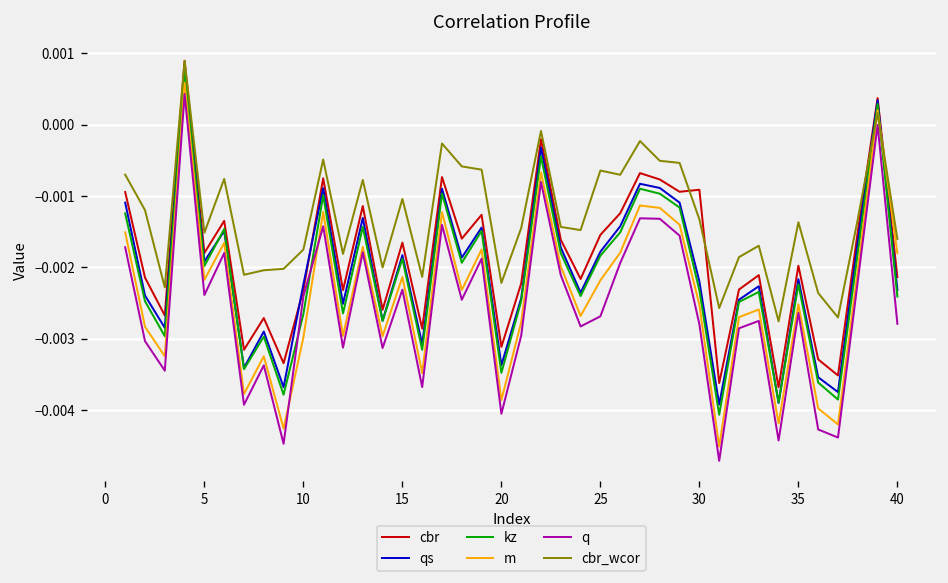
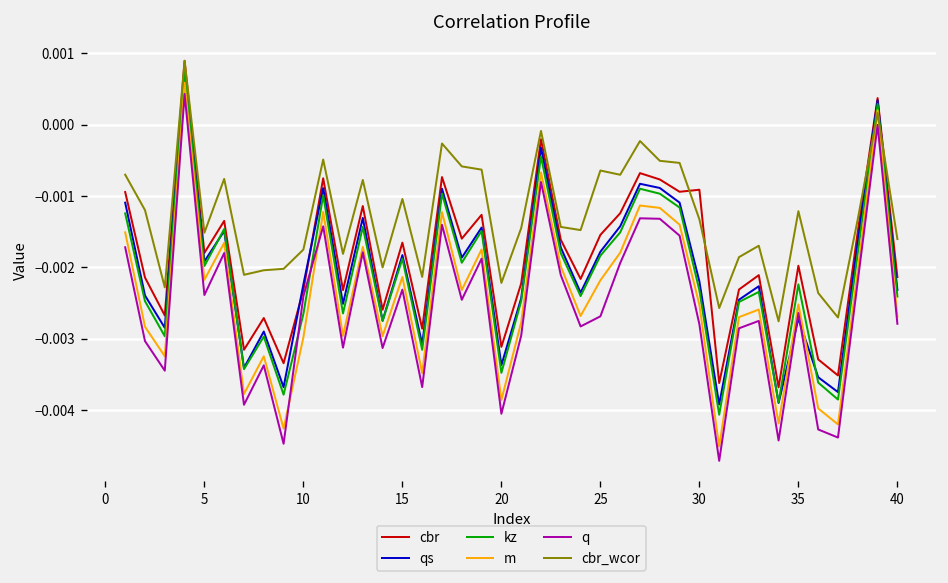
qs, 35: -0.0022 -> -0.0027
cbr_wcor, 35: -0.0014 -> -0.0012
m, 40: -0.0018 -> -0.0027
